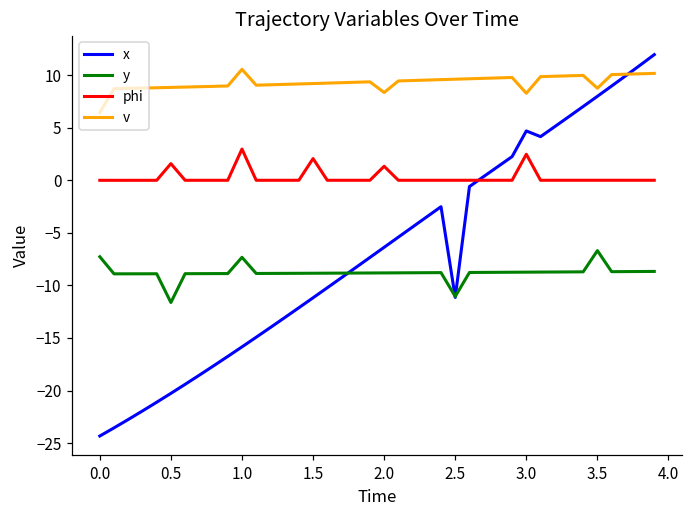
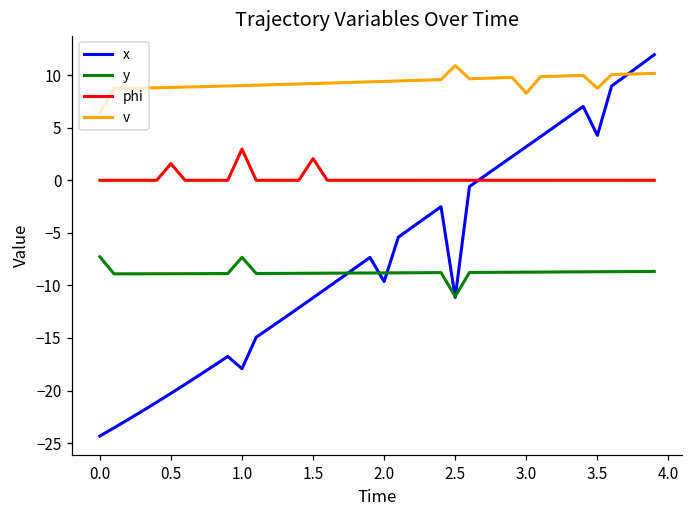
y, 0.5: -12 -> -9
x, 1.0: -16 -> -18
v, 1.0: 11 -> 9
x, 2.0: -6 -> -10
phi, 2.0: 1 -> 0
v, 2.0: 8 -> 9
v, 2.5: 10 -> 11
x, 3.0: 5 -> 3
phi, 3.0: 2 -> 0
x, 3.5: 8 -> 4
y, 3.5: -7 -> -9
